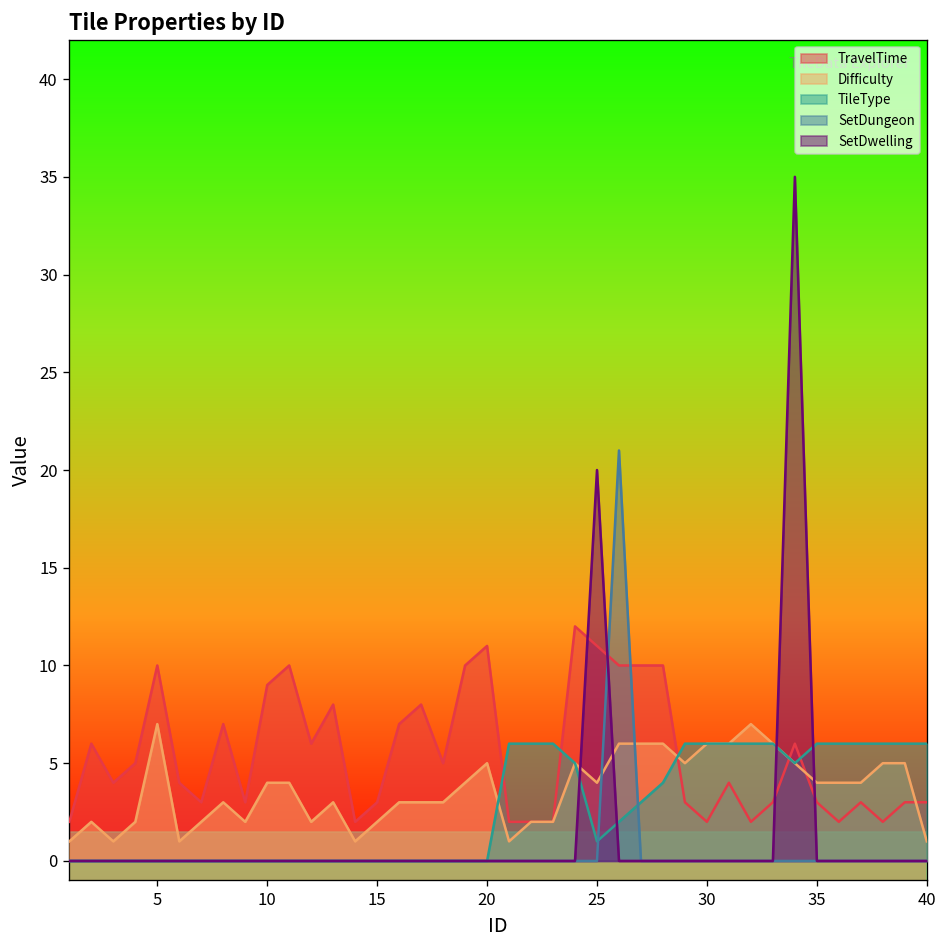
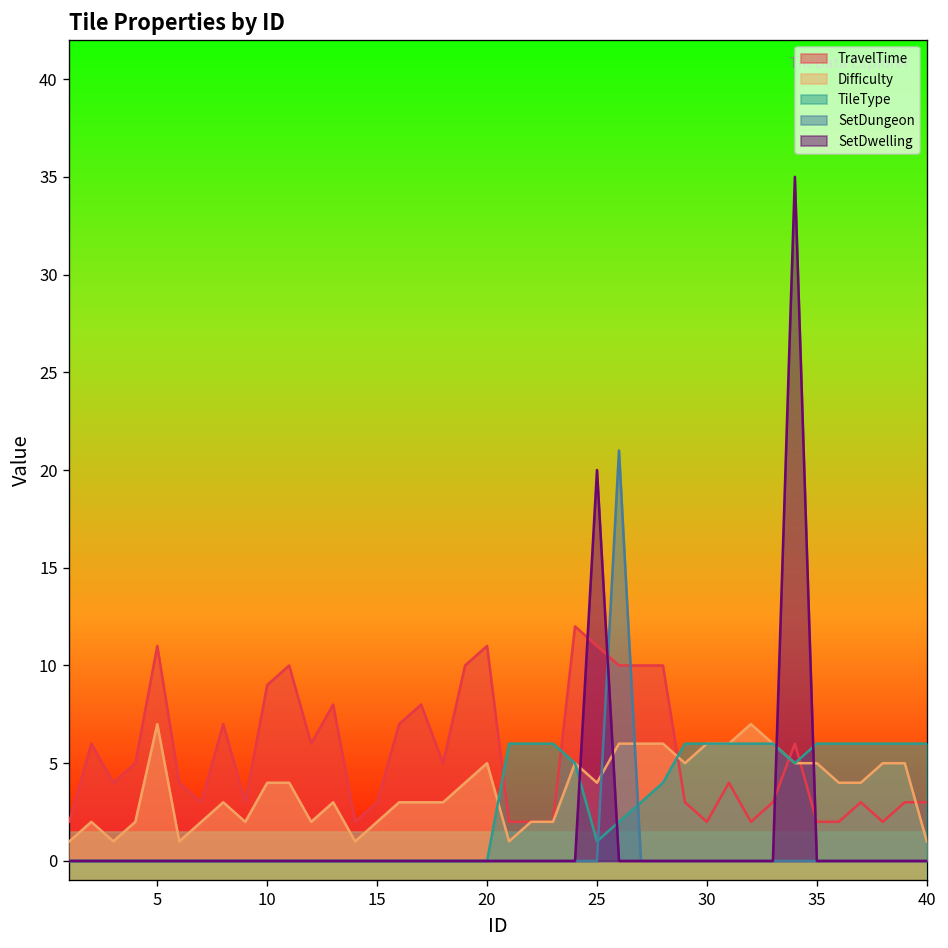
TravelTime, 5: 10 -> 11
TravelTime, 35: 3 -> 2
Difficulty, 35: 4 -> 5
